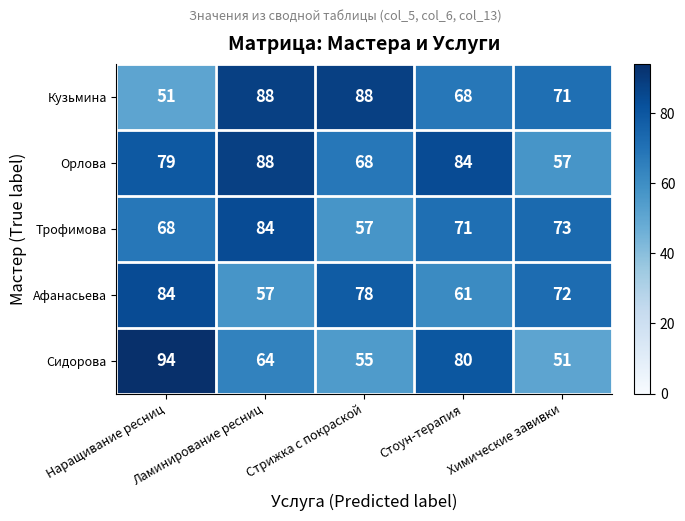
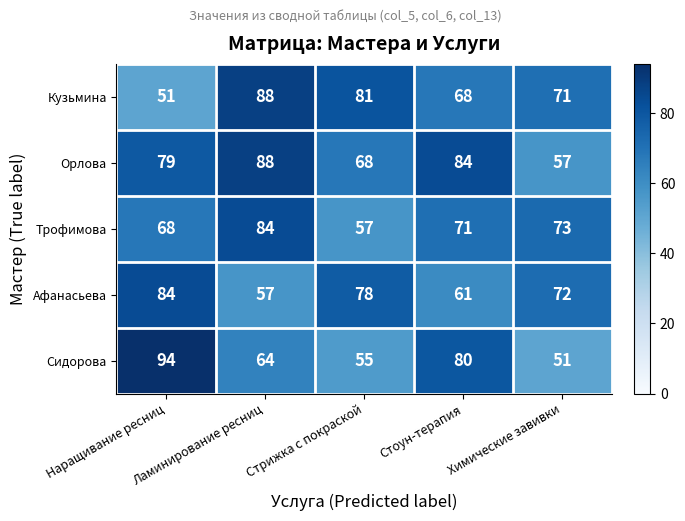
Кузьмина, Стрижка с покраской: 88 -> 81
